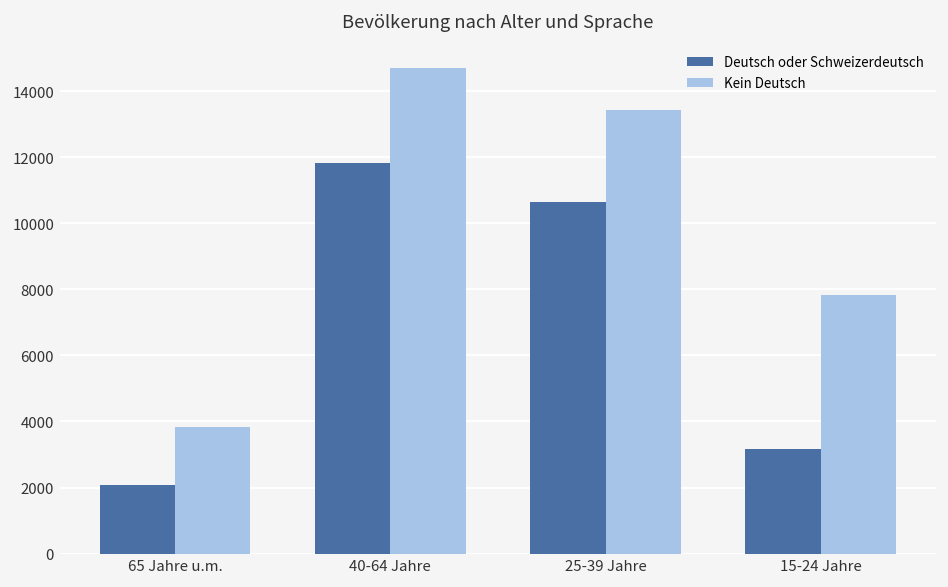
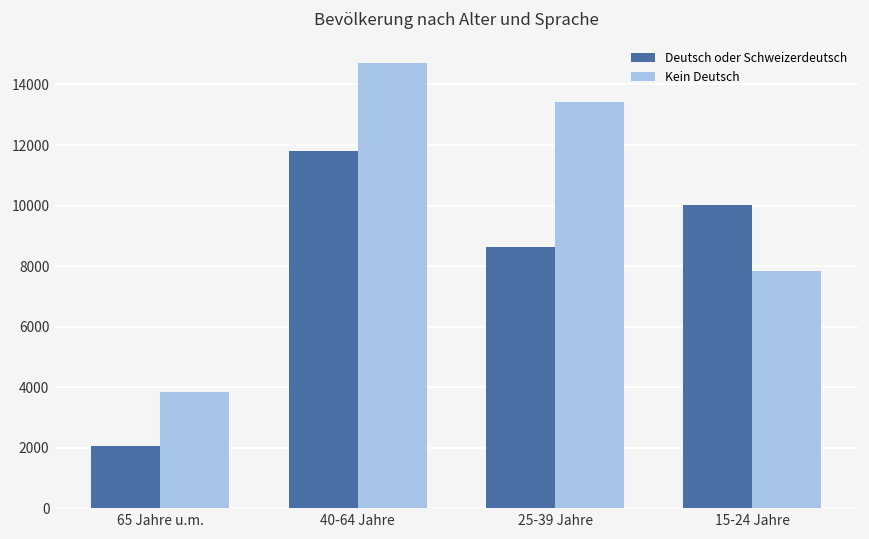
Deutsch oder Schweizerdeutsch, 25-39 Jahre: 10600 -> 8600
Deutsch oder Schweizerdeutsch, 15-24 Jahre: 3200 -> 10000
